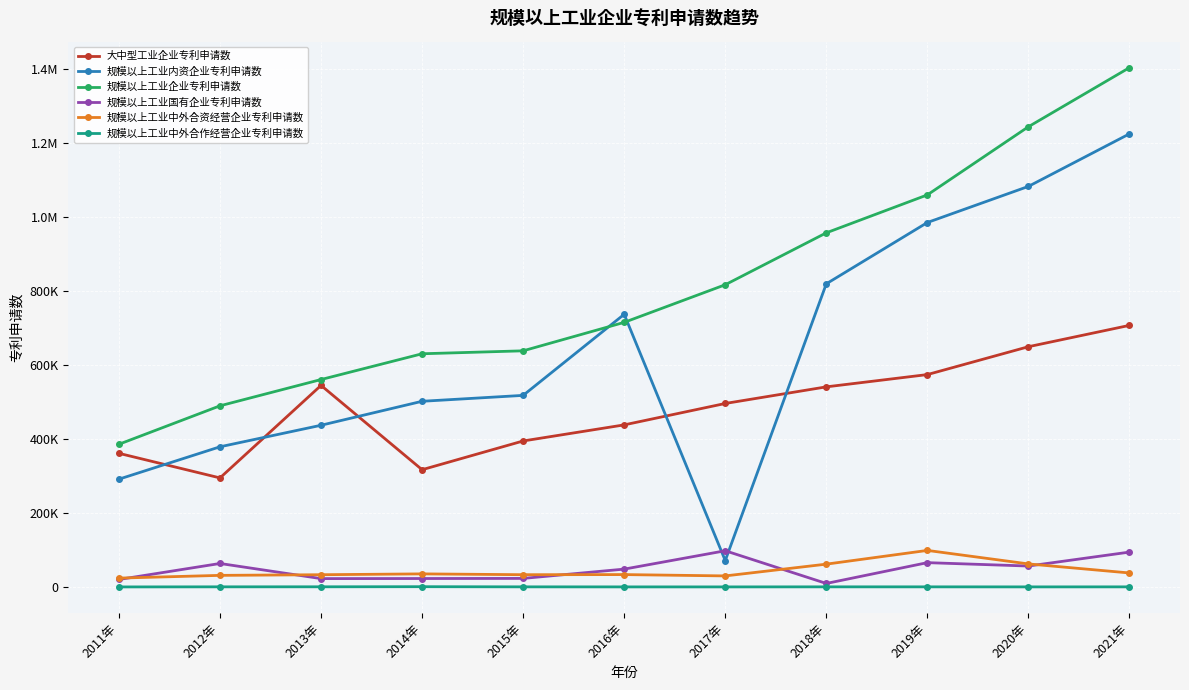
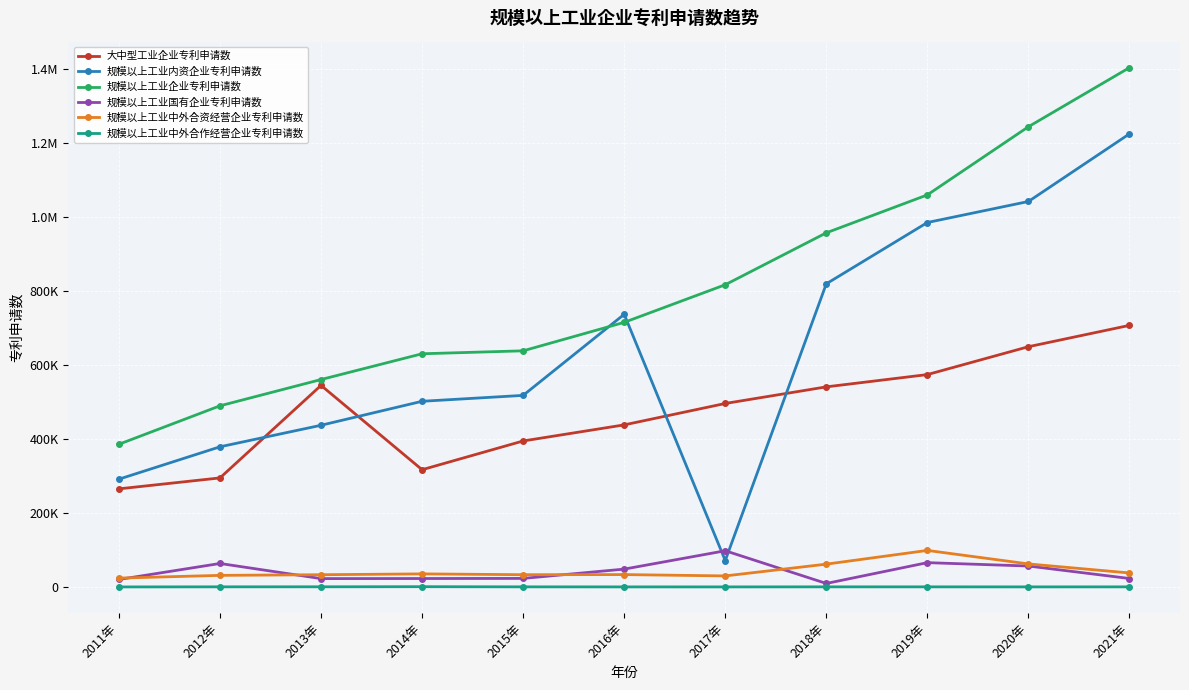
大中型工业企业专利申请数, 2011年: 360000 -> 270000
规模以上工业内资企业专利申请数, 2020年: 1080000 -> 1040000
规模以上工业国有企业专利申请数, 2021年: 90000 -> 20000
